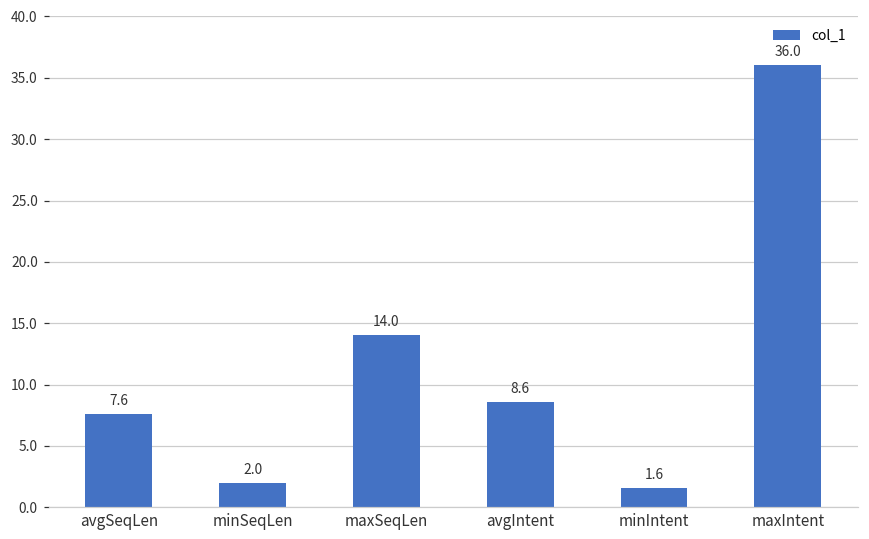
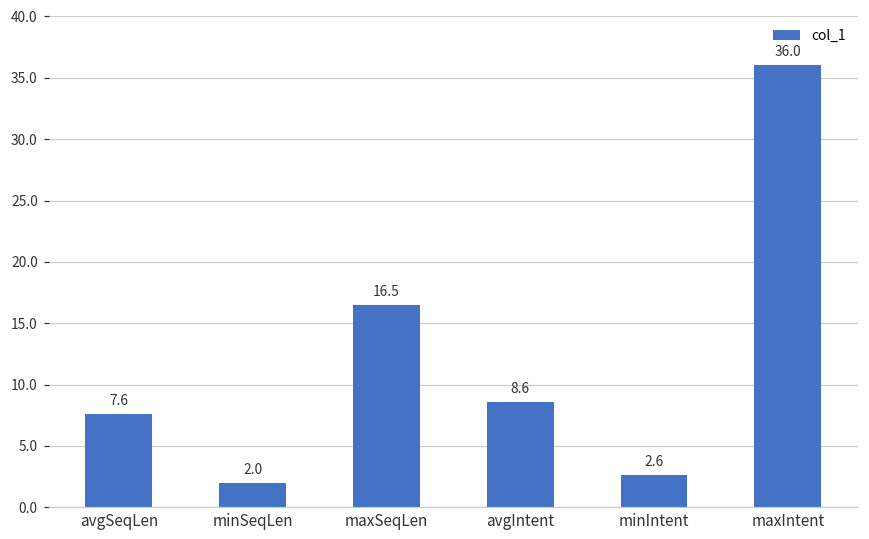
maxSeqLen: 14.0 -> 16.5
minIntent: 1.6 -> 2.6
